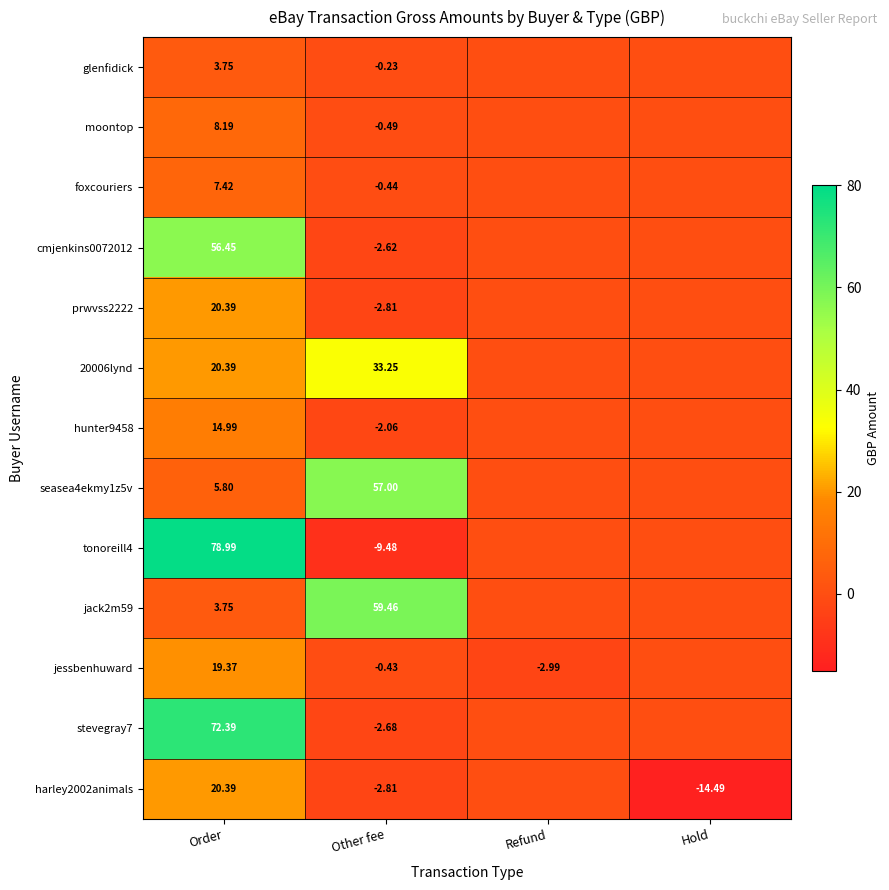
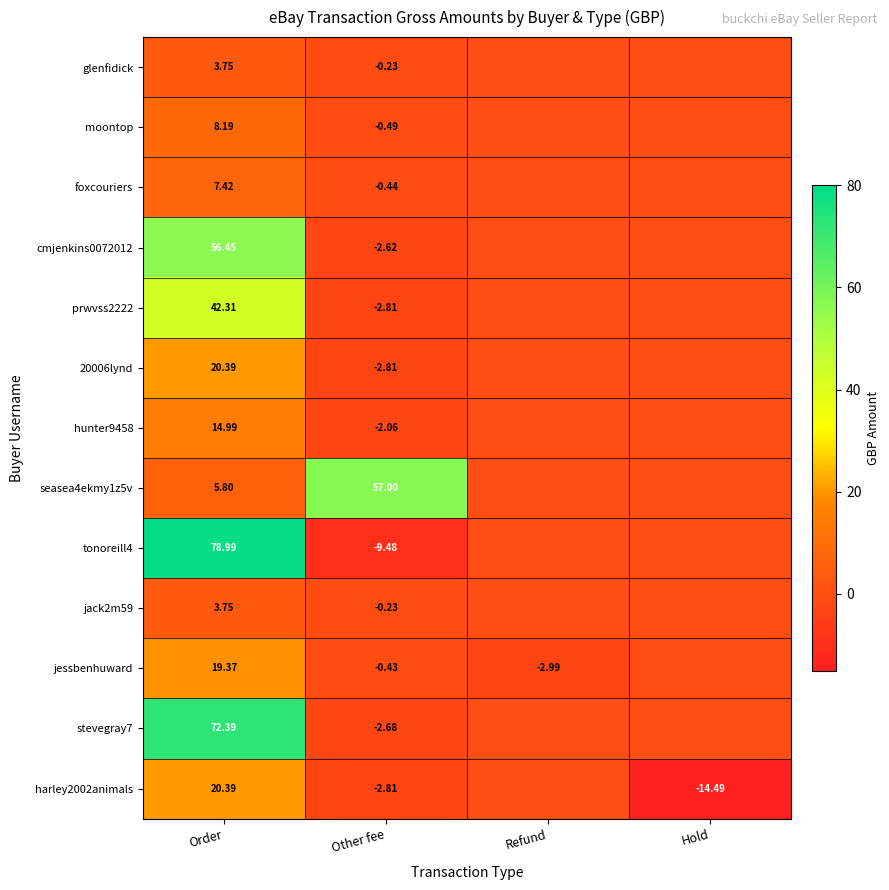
prwvss2222, Order: 20.39 -> 42.31
20006lynd, Other fee: 33.25 -> -2.81
jack2m59, Other fee: 59.46 -> -0.23
